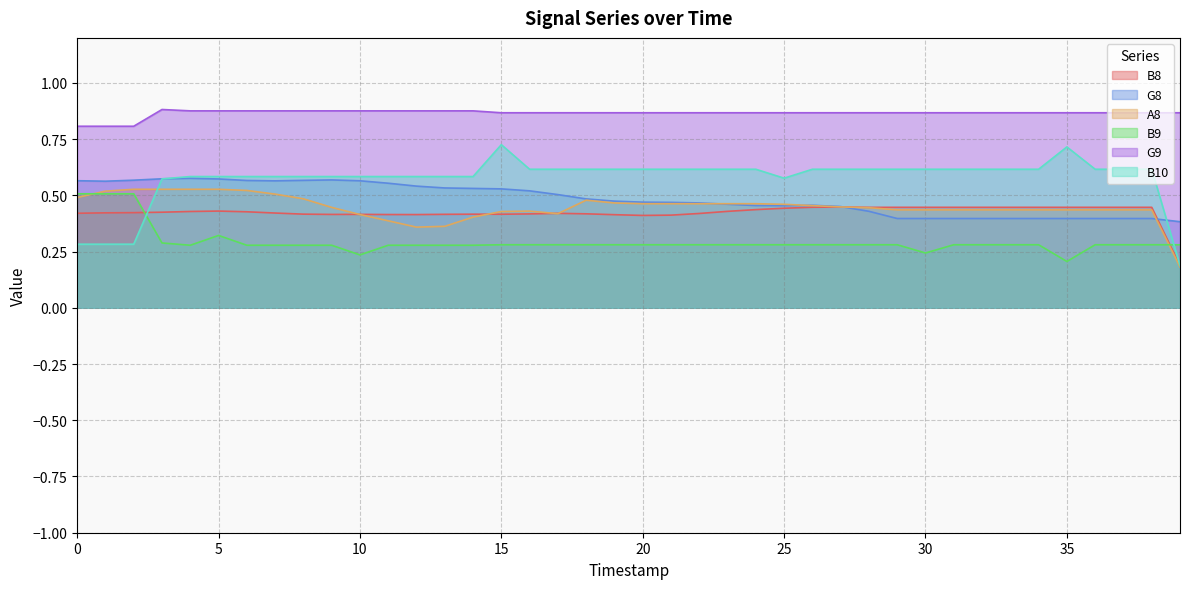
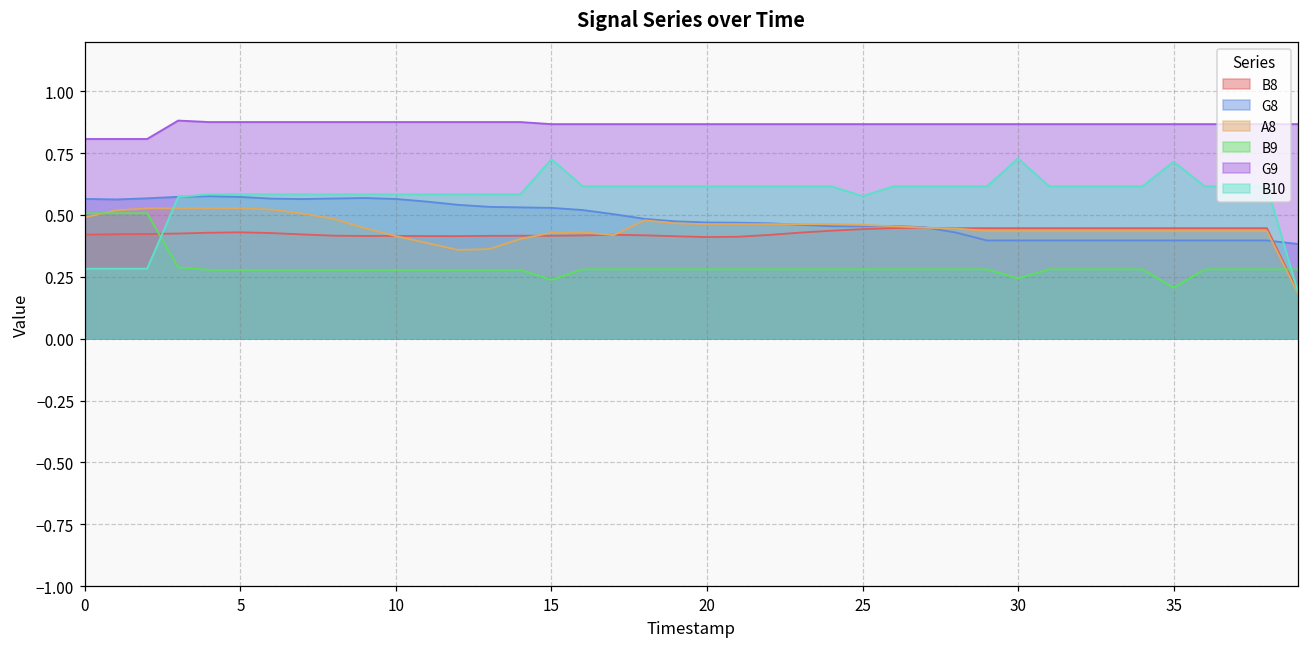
B9, 5: 0.32 -> 0.28
B9, 10: 0.24 -> 0.28
B9, 15: 0.28 -> 0.24
B10, 30: 0.62 -> 0.73
